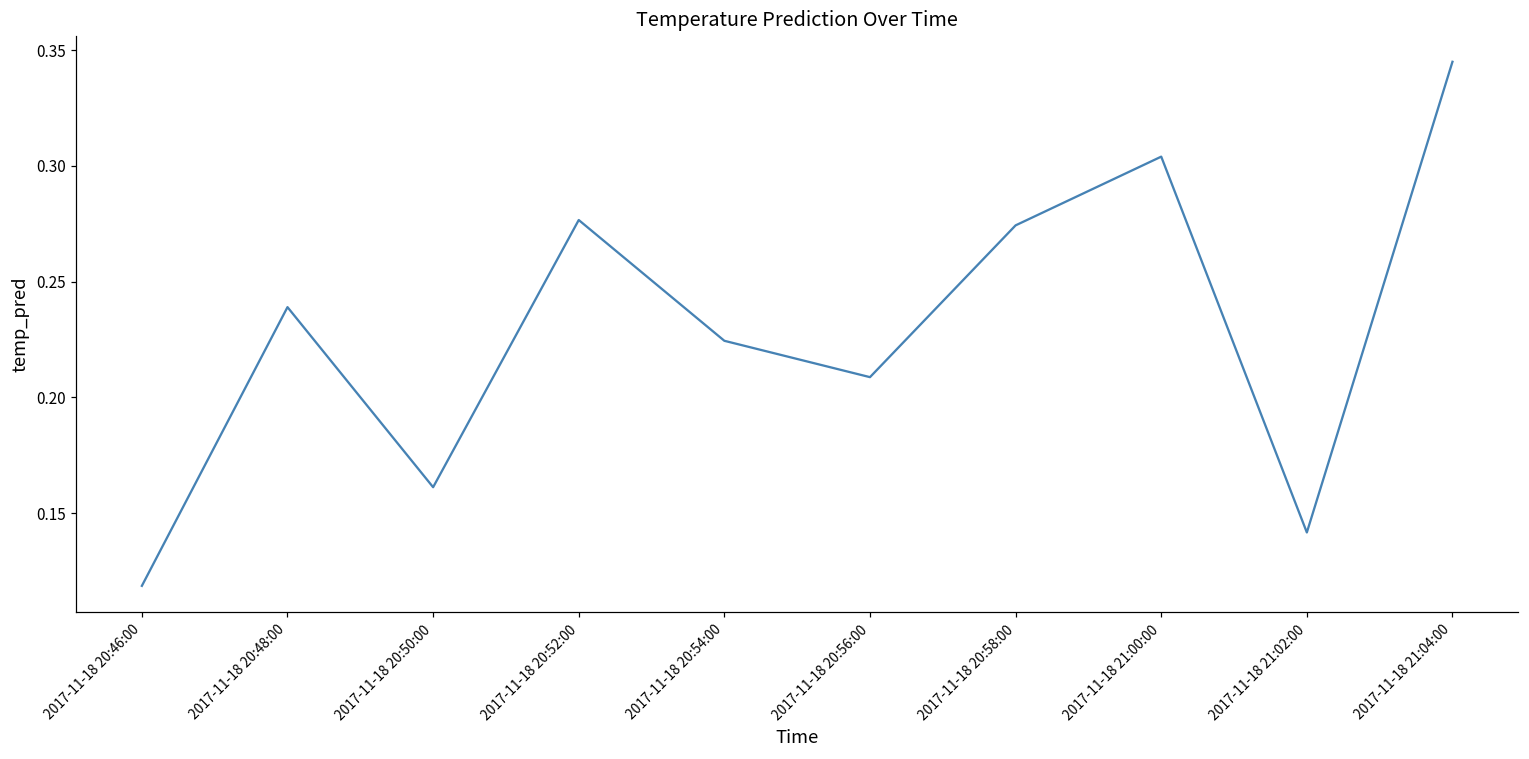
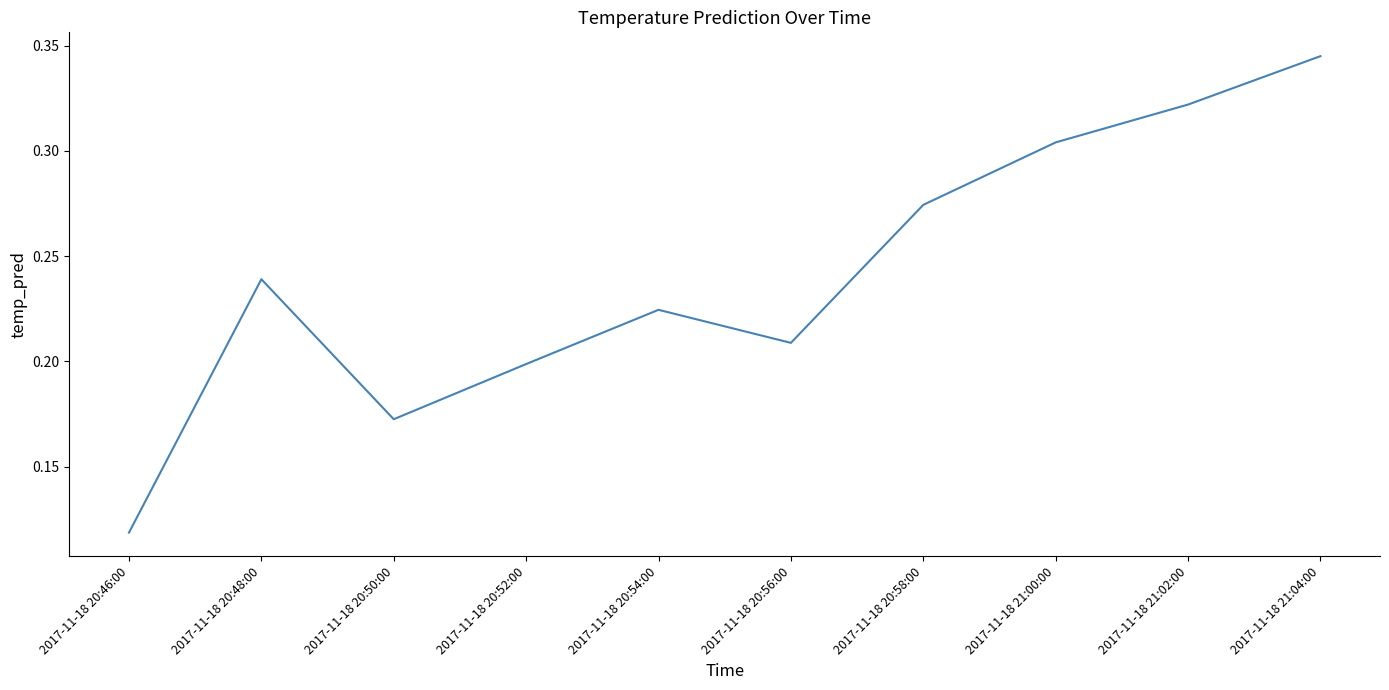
2017-11-18 20:50:00: 0.161 -> 0.172
2017-11-18 20:52:00: 0.277 -> 0.199
2017-11-18 21:02:00: 0.142 -> 0.322
